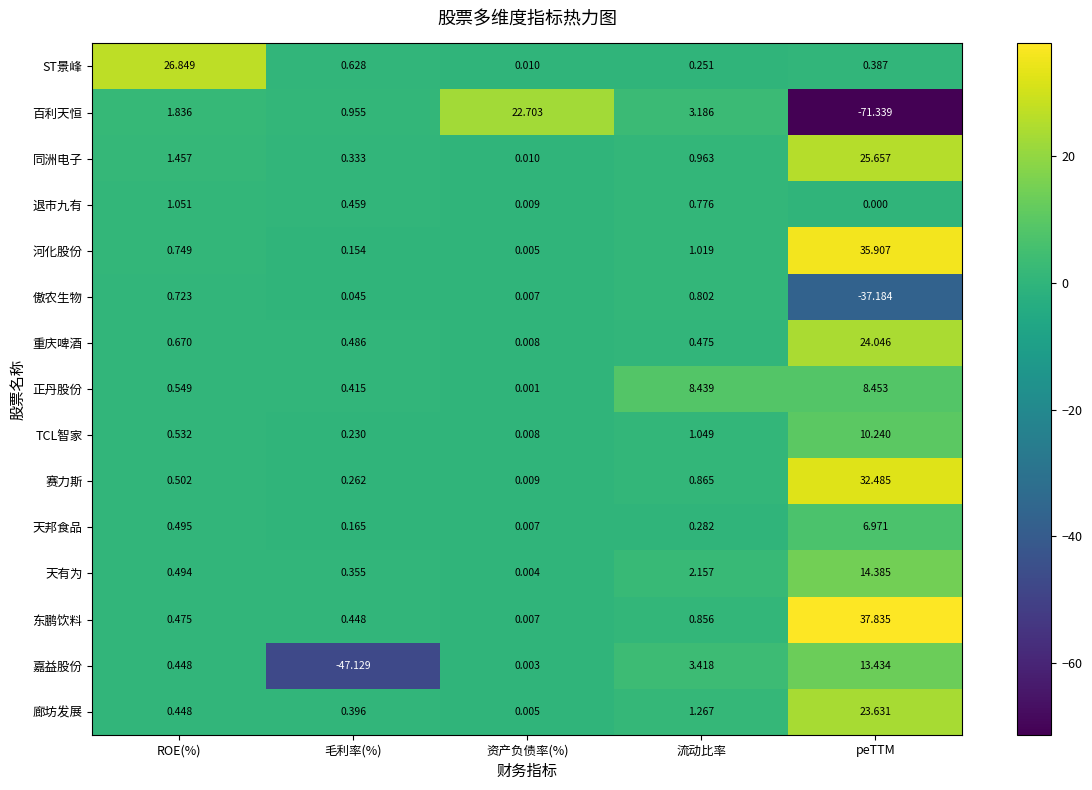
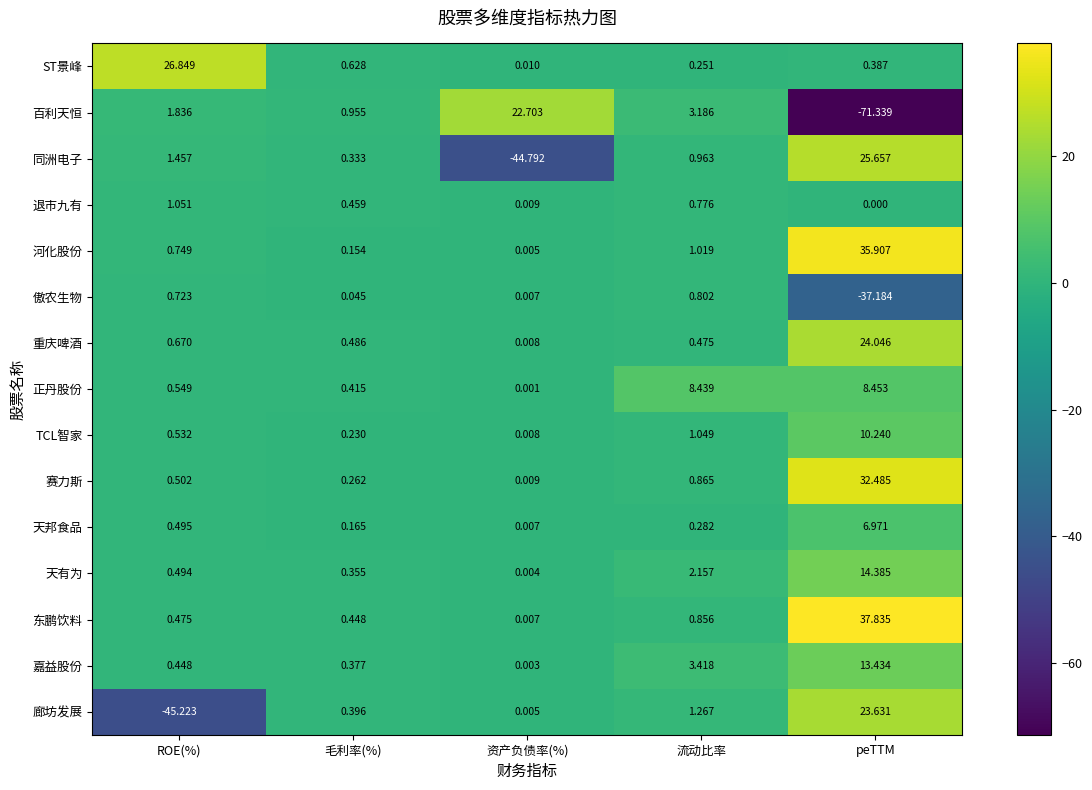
同洲电子, 资产负债率(%): 0.010 -> -44.792
嘉益股份, 毛利率(%): -47.129 -> 0.377
廊坊发展, ROE(%): 0.448 -> -45.223
